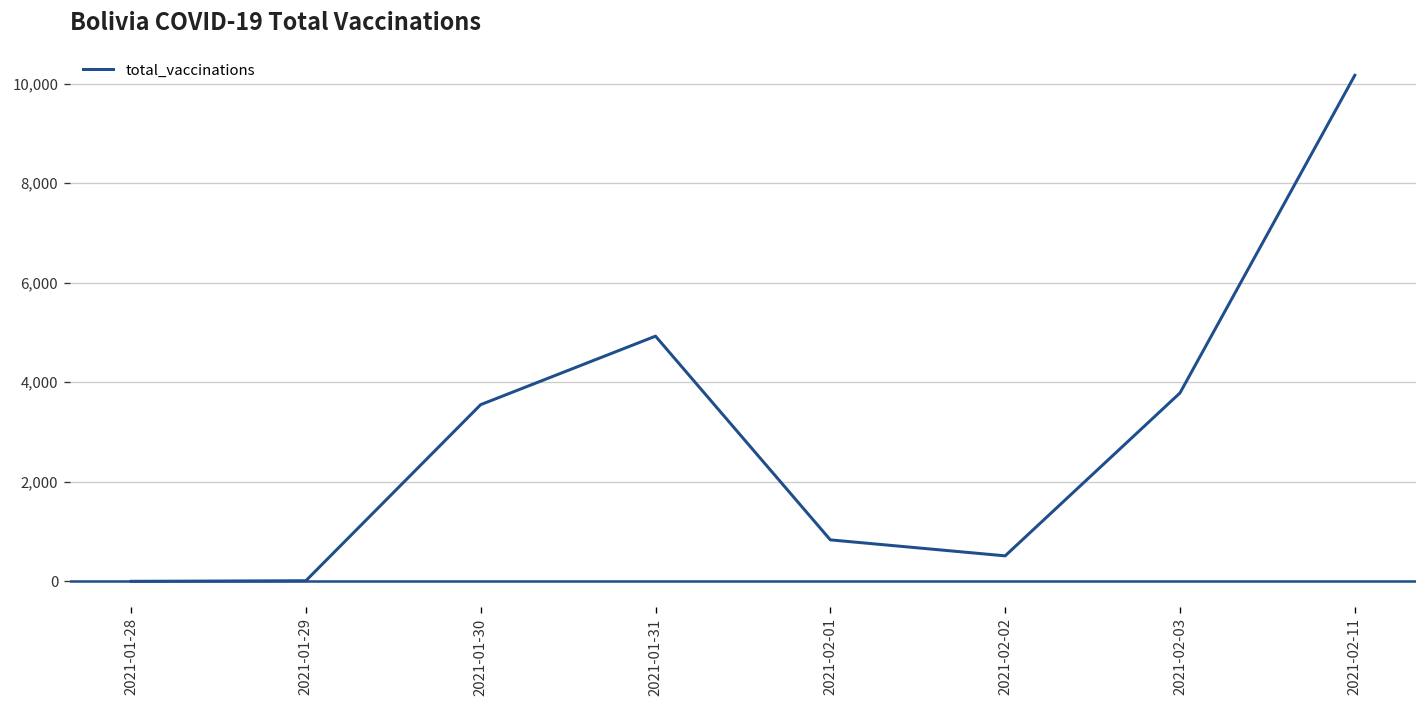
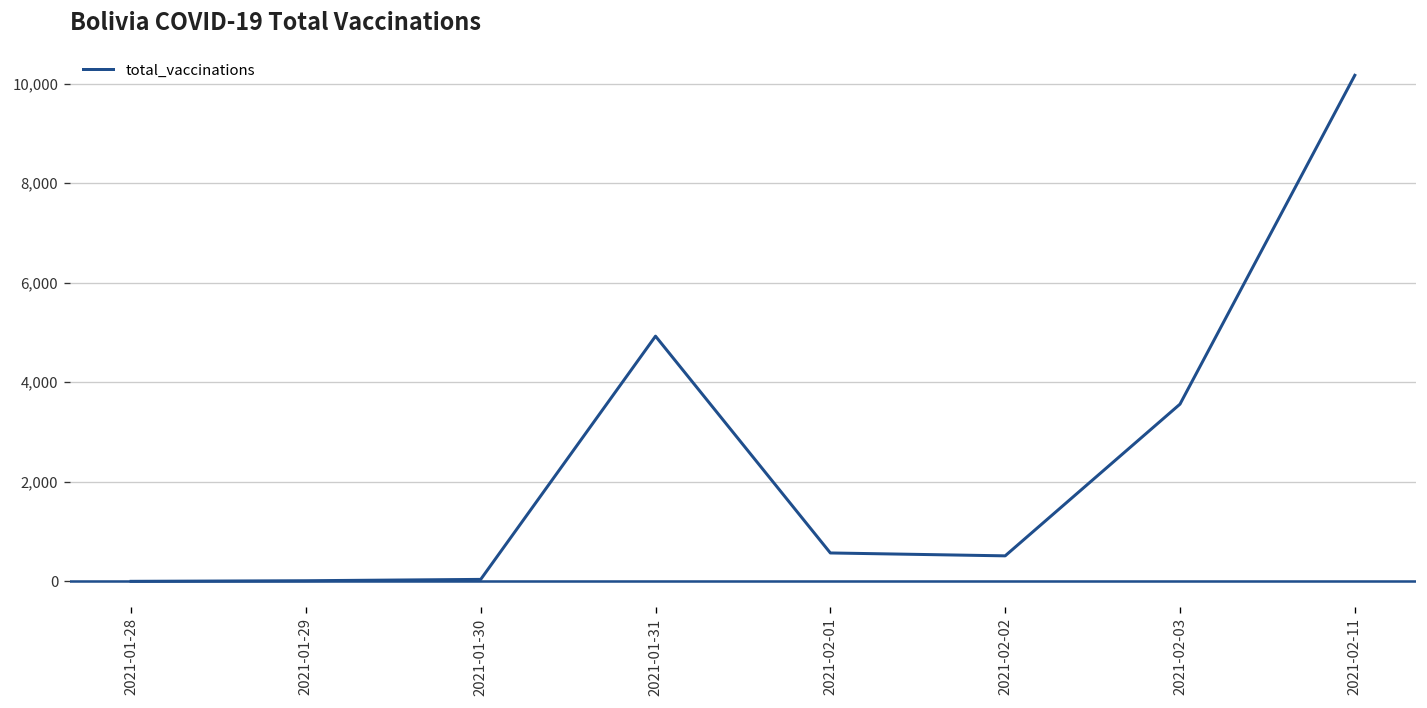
2021-01-30: 3,600 -> 0
2021-02-01: 800 -> 600
2021-02-03: 3,800 -> 3,600
